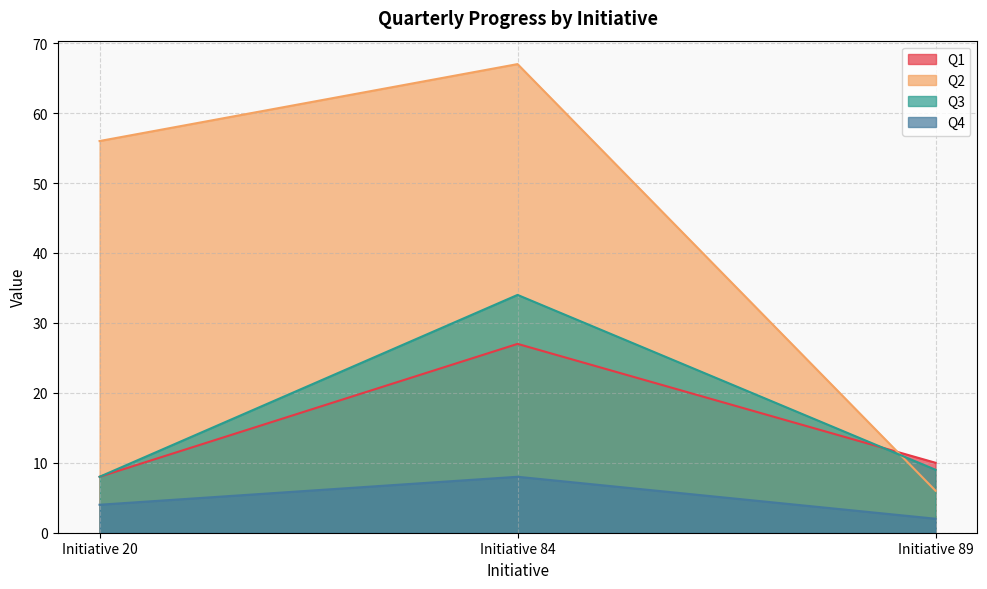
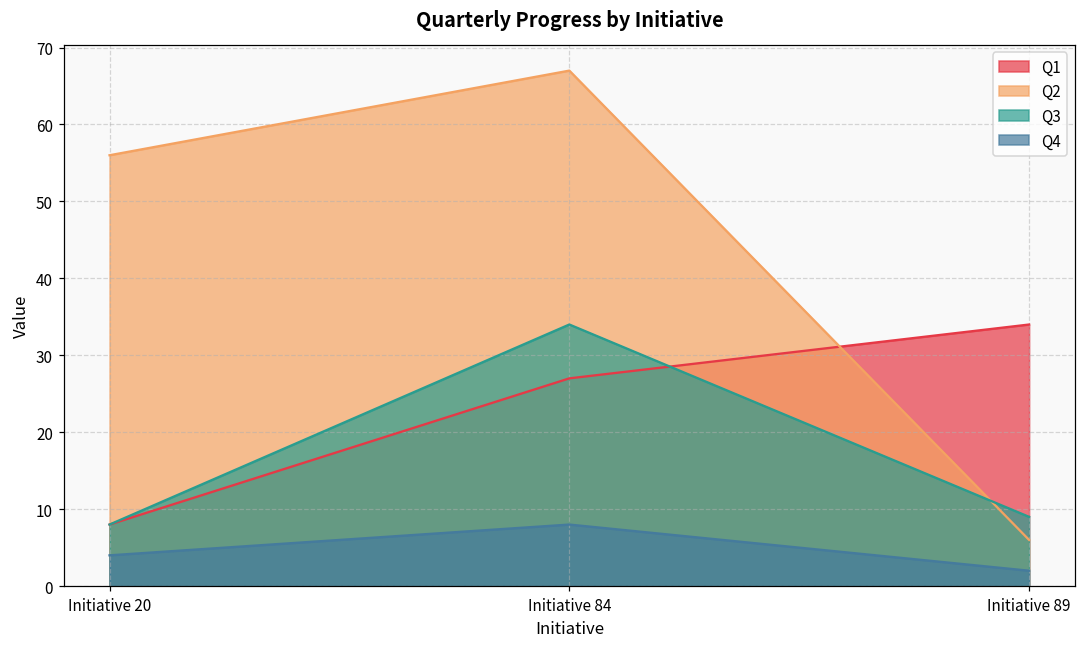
Q1, Initiative 89: 10 -> 34
